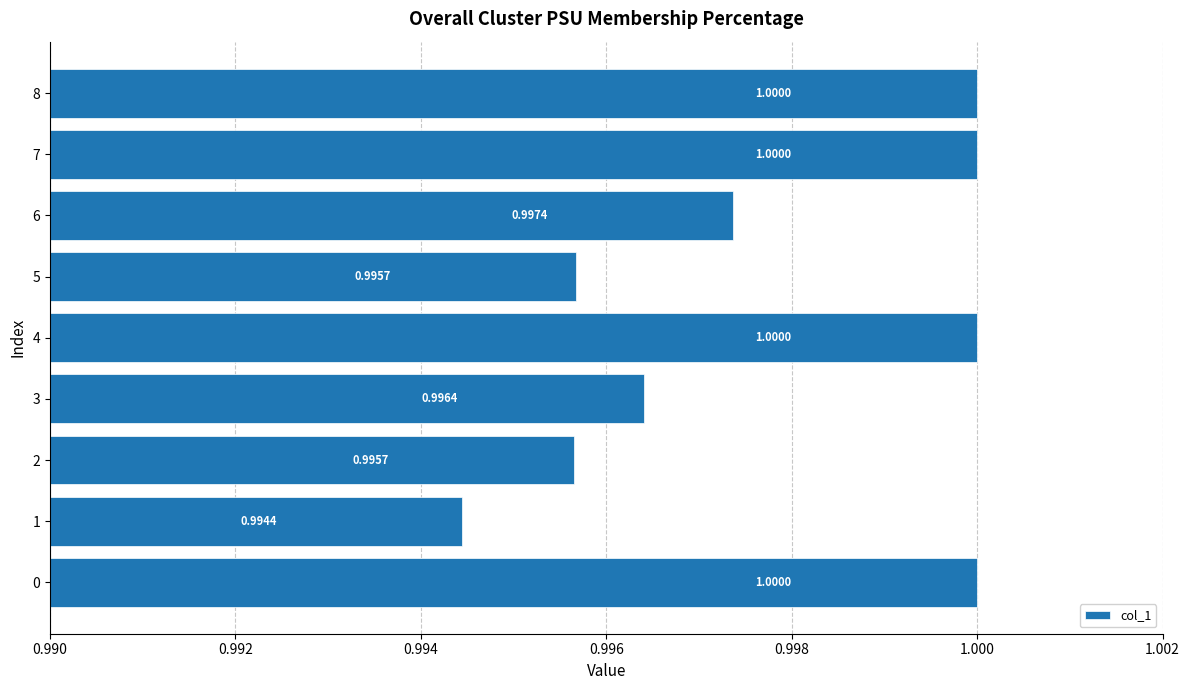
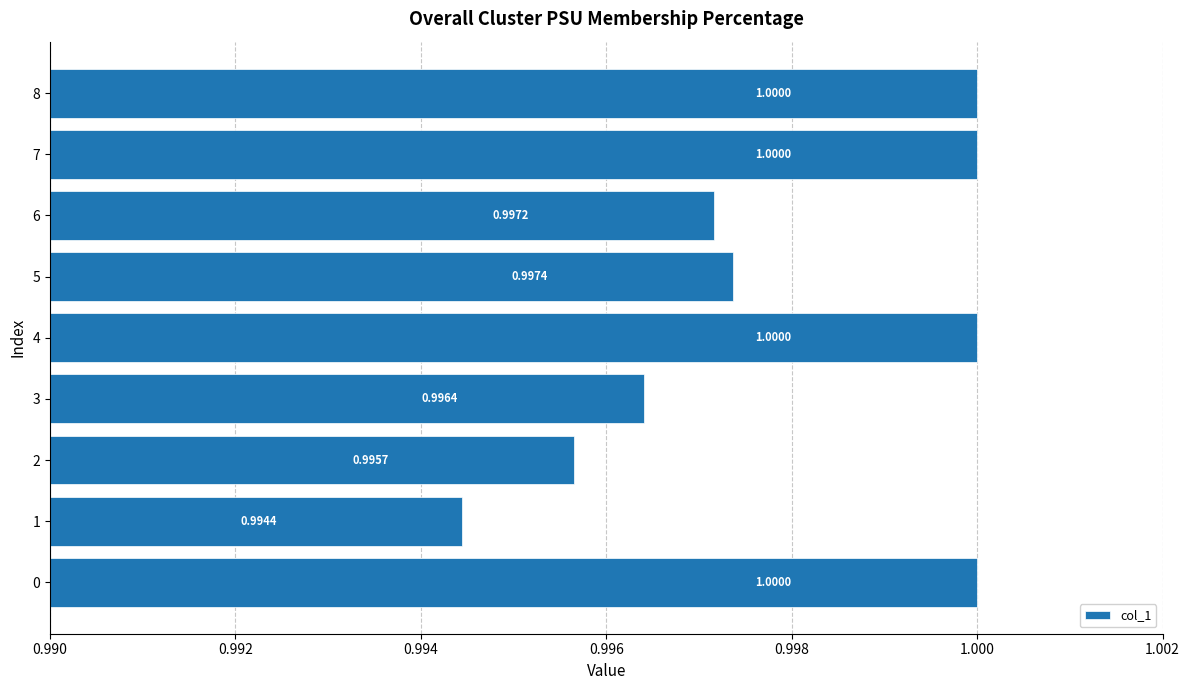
6: 0.9974 -> 0.9972
5: 0.9957 -> 0.9974
